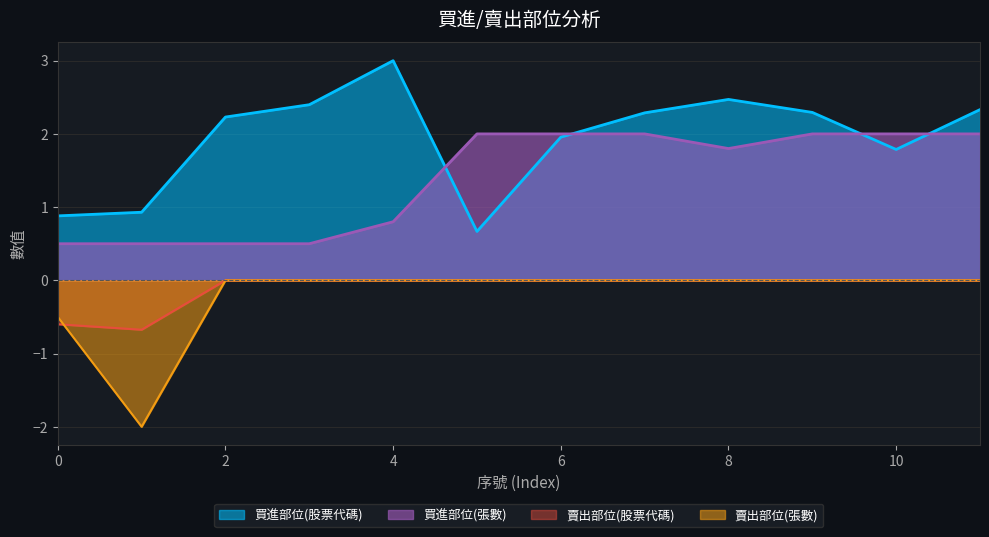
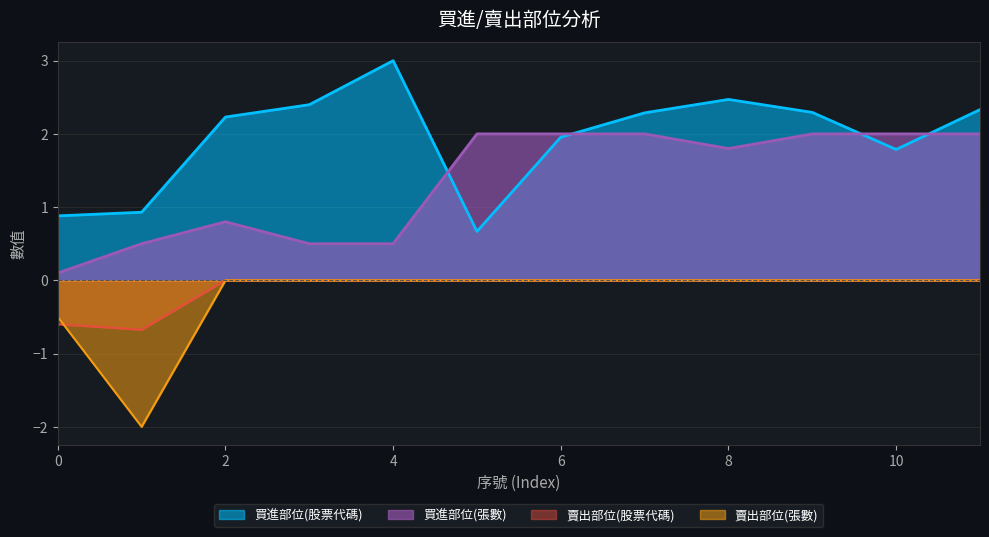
買進部位(張數), 0: 0.5 -> 0.1
買進部位(張數), 2: 0.5 -> 0.8
買進部位(張數), 4: 0.8 -> 0.5
